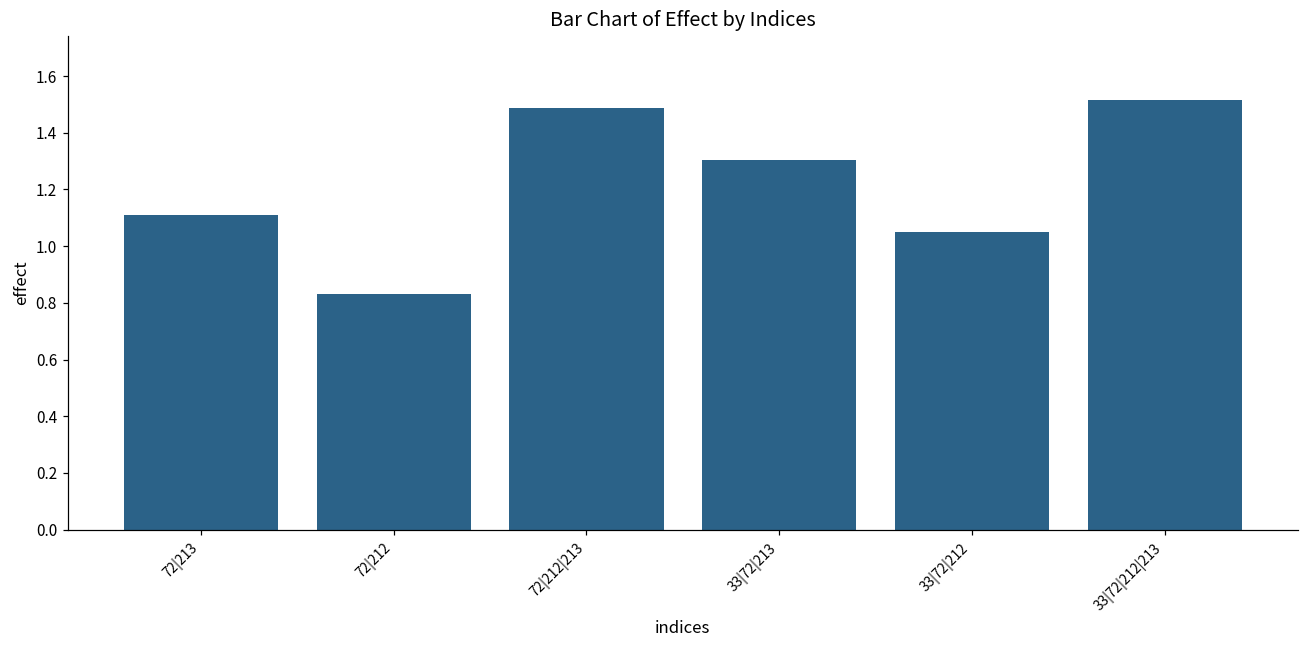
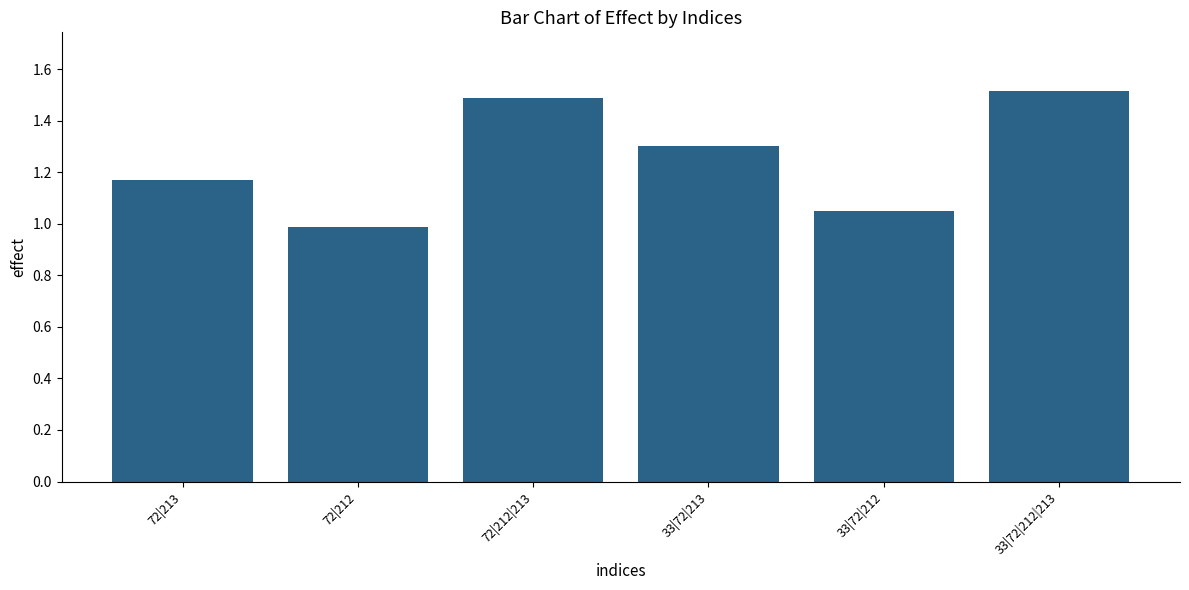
72|213: 1.11 -> 1.17
72|212: 0.83 -> 0.99
